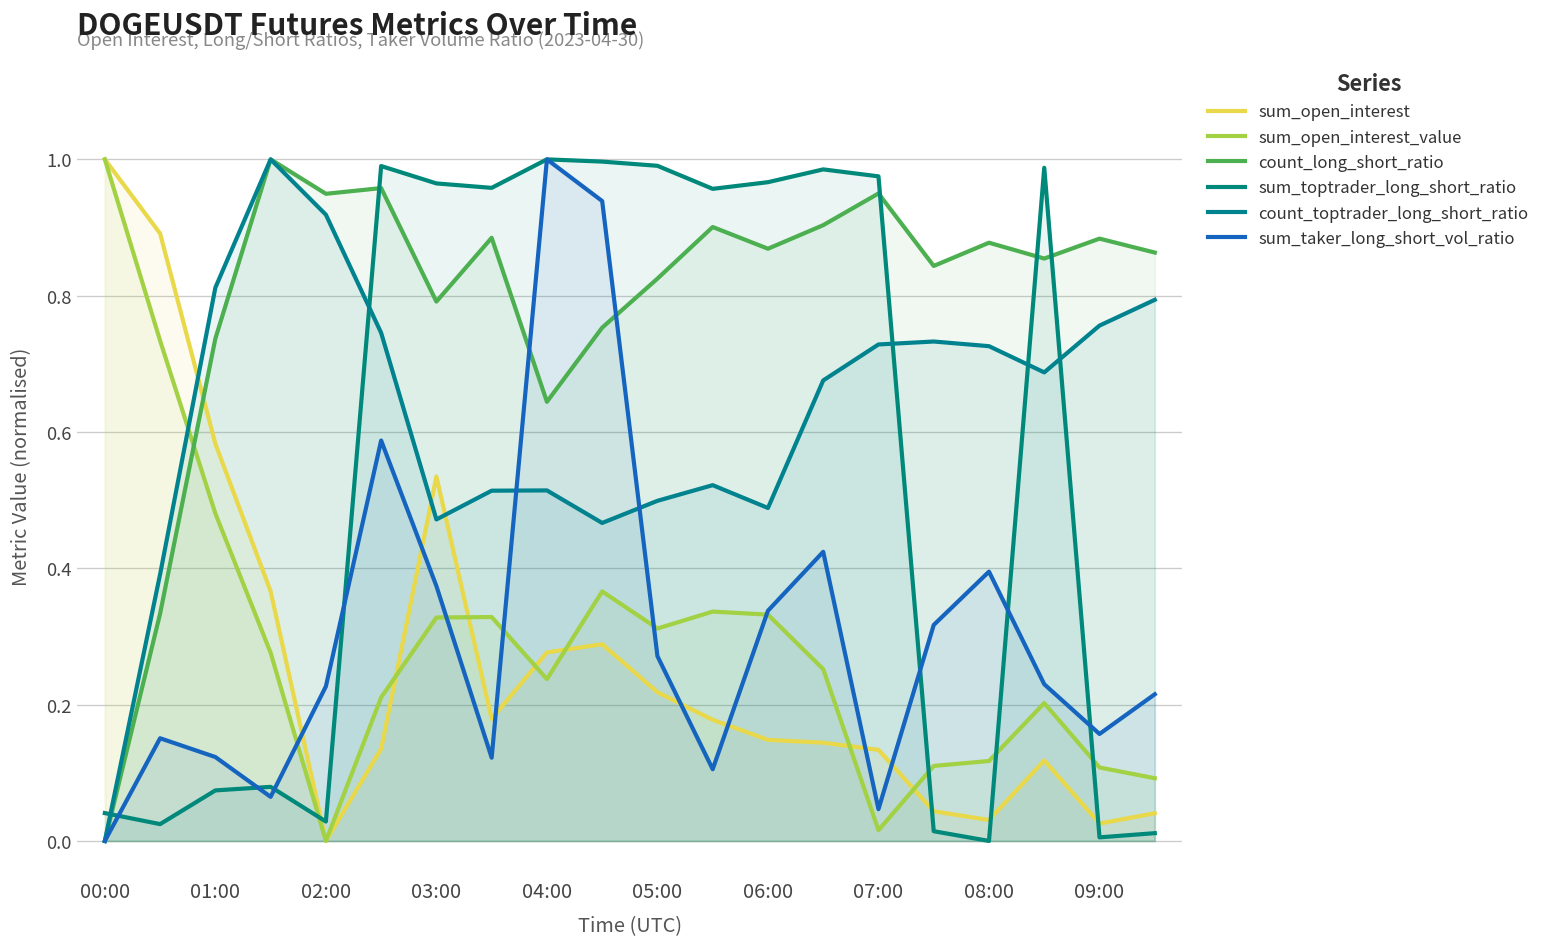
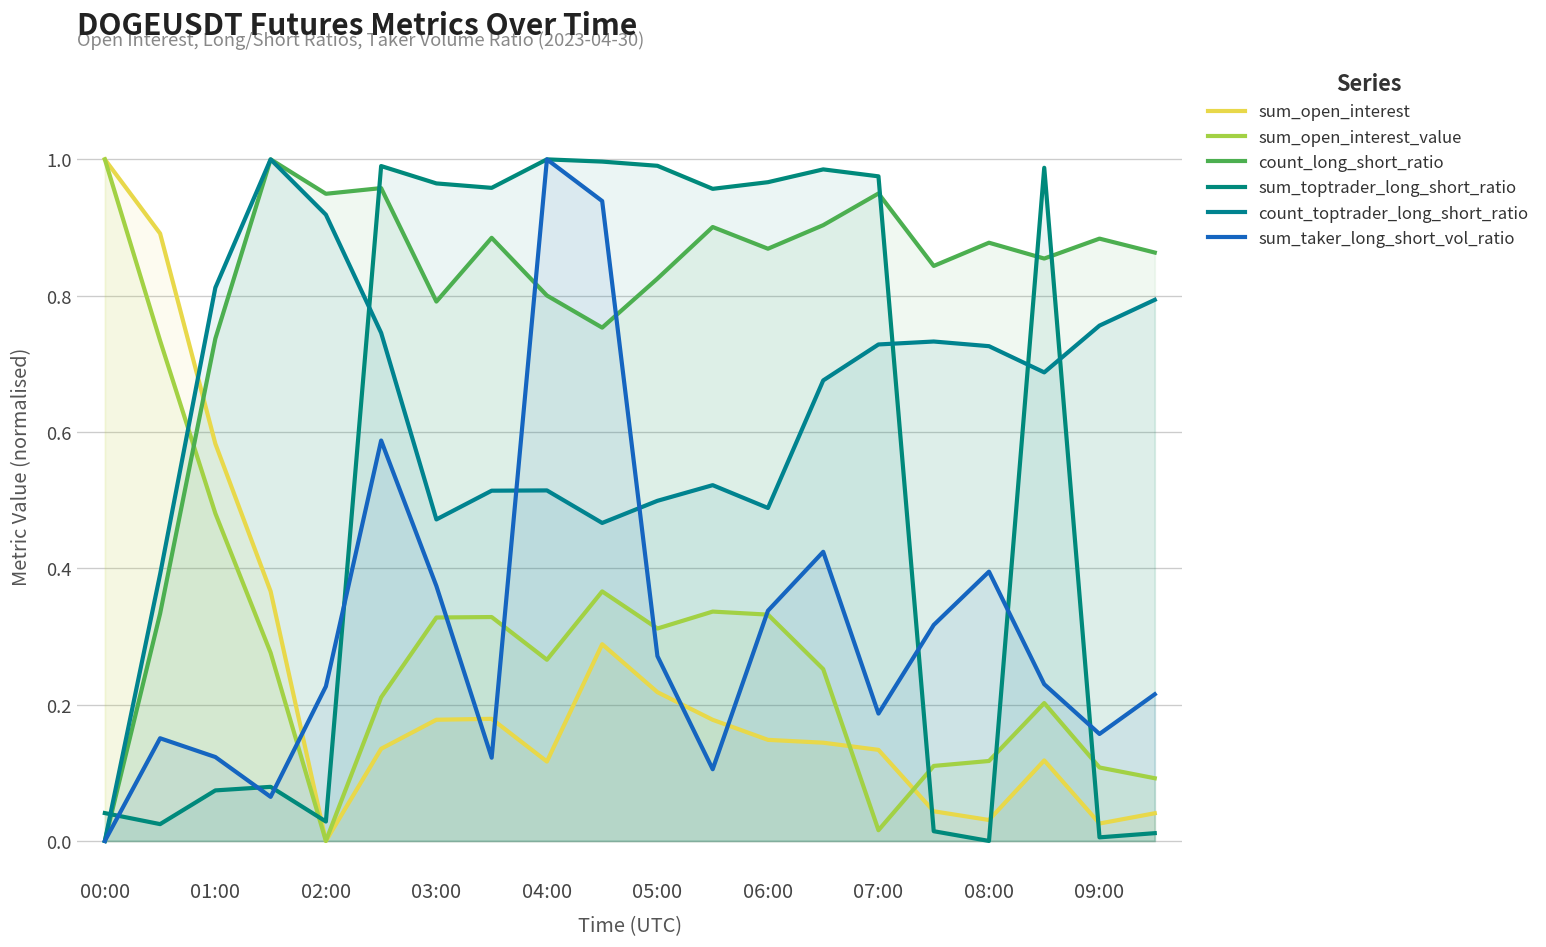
sum_open_interest, 03:00: 0.53 -> 0.18
sum_open_interest, 04:00: 0.28 -> 0.12
sum_open_interest_value, 04:00: 0.24 -> 0.27
count_long_short_ratio, 04:00: 0.64 -> 0.80
sum_taker_long_short_vol_ratio, 07:00: 0.05 -> 0.19
